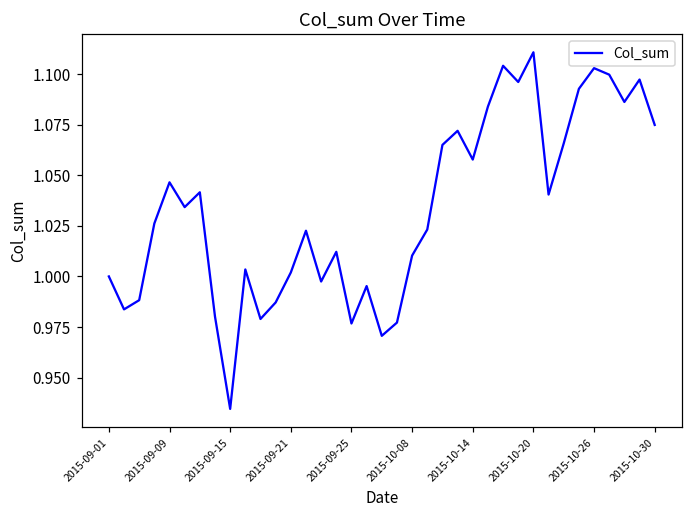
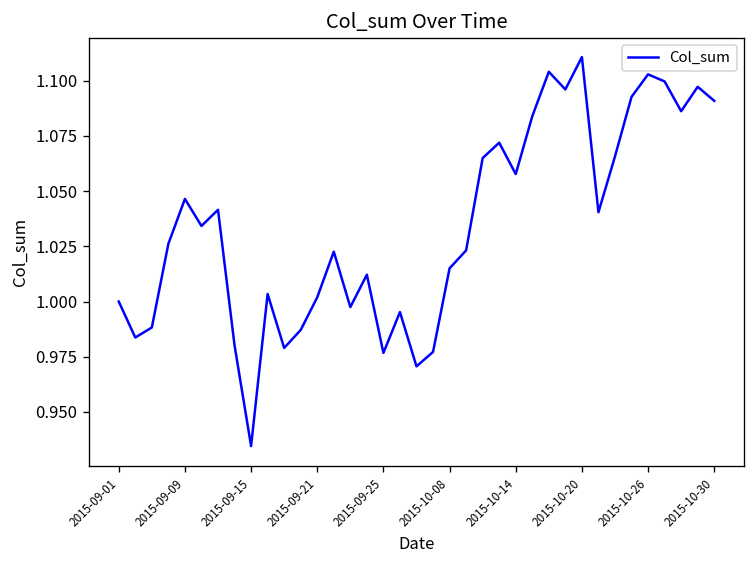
2015-10-08: 1.010 -> 1.015
2015-10-30: 1.075 -> 1.091
